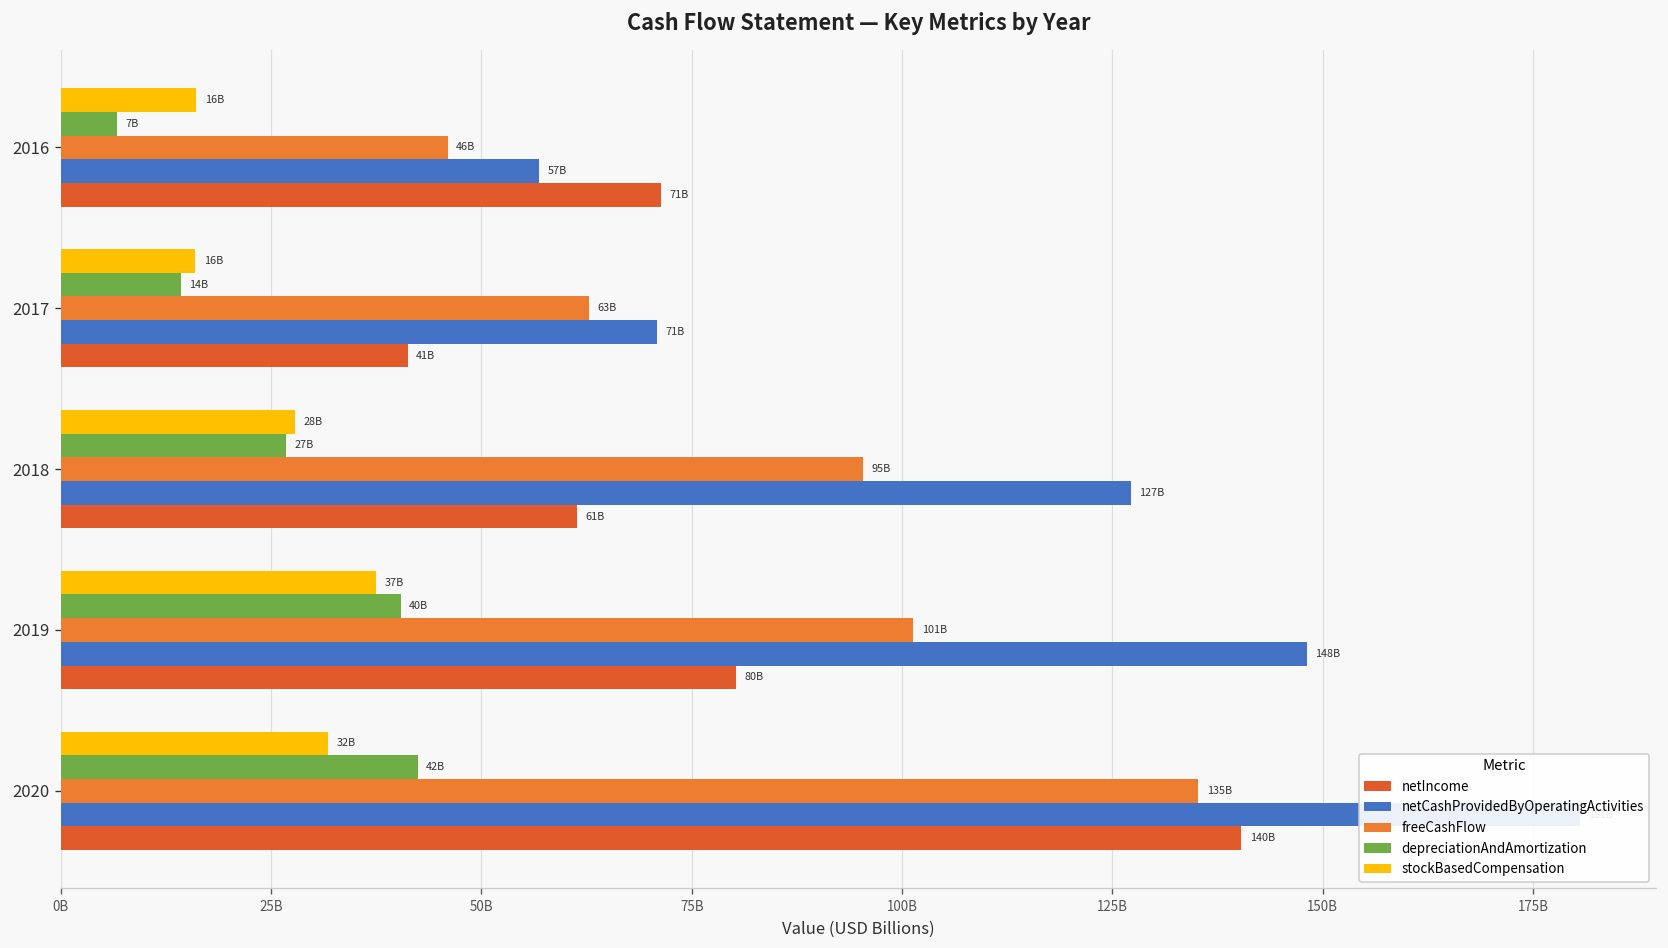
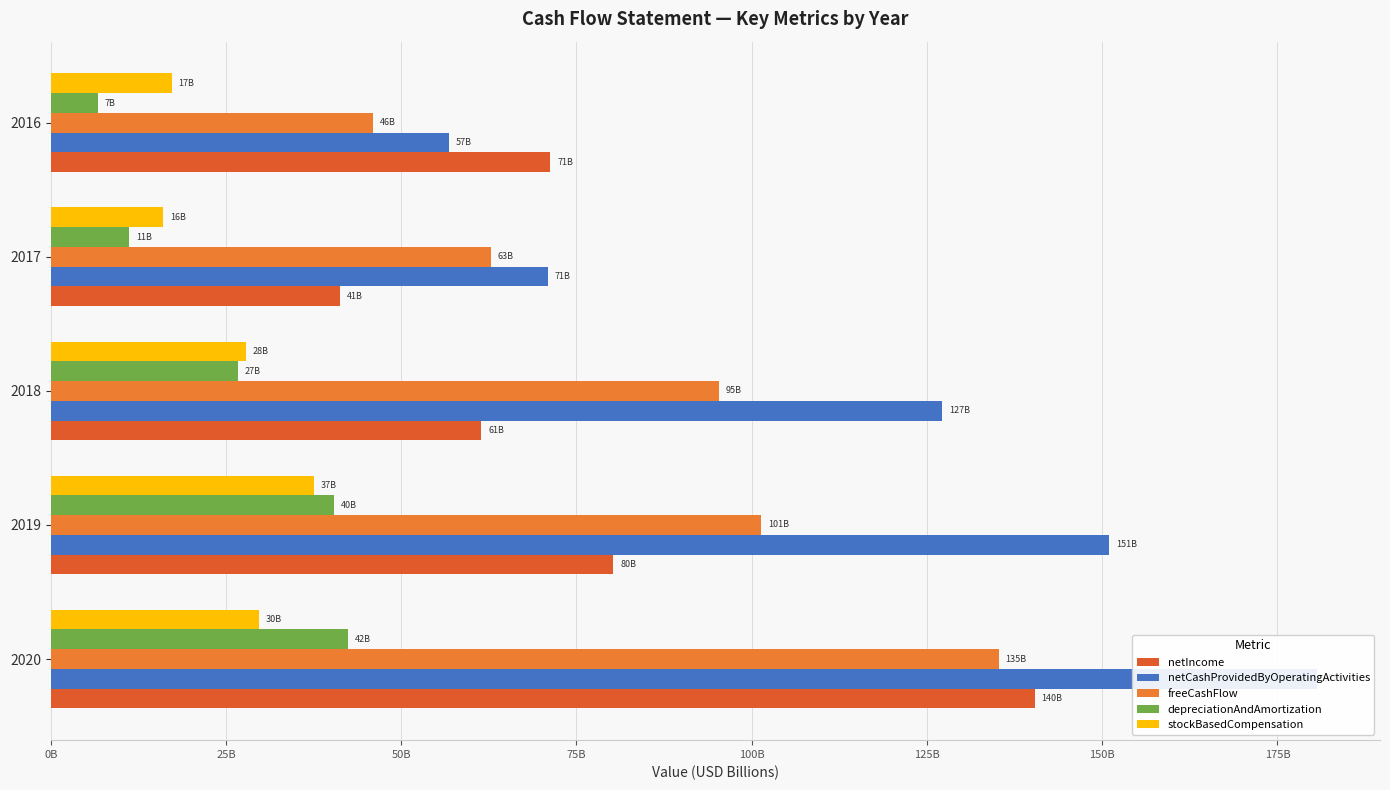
stockBasedCompensation, 2016: 16B -> 17B
depreciationAndAmortization, 2017: 14B -> 11B
netCashProvidedByOperatingActivities, 2019: 148B -> 151B
stockBasedCompensation, 2020: 32B -> 30B
